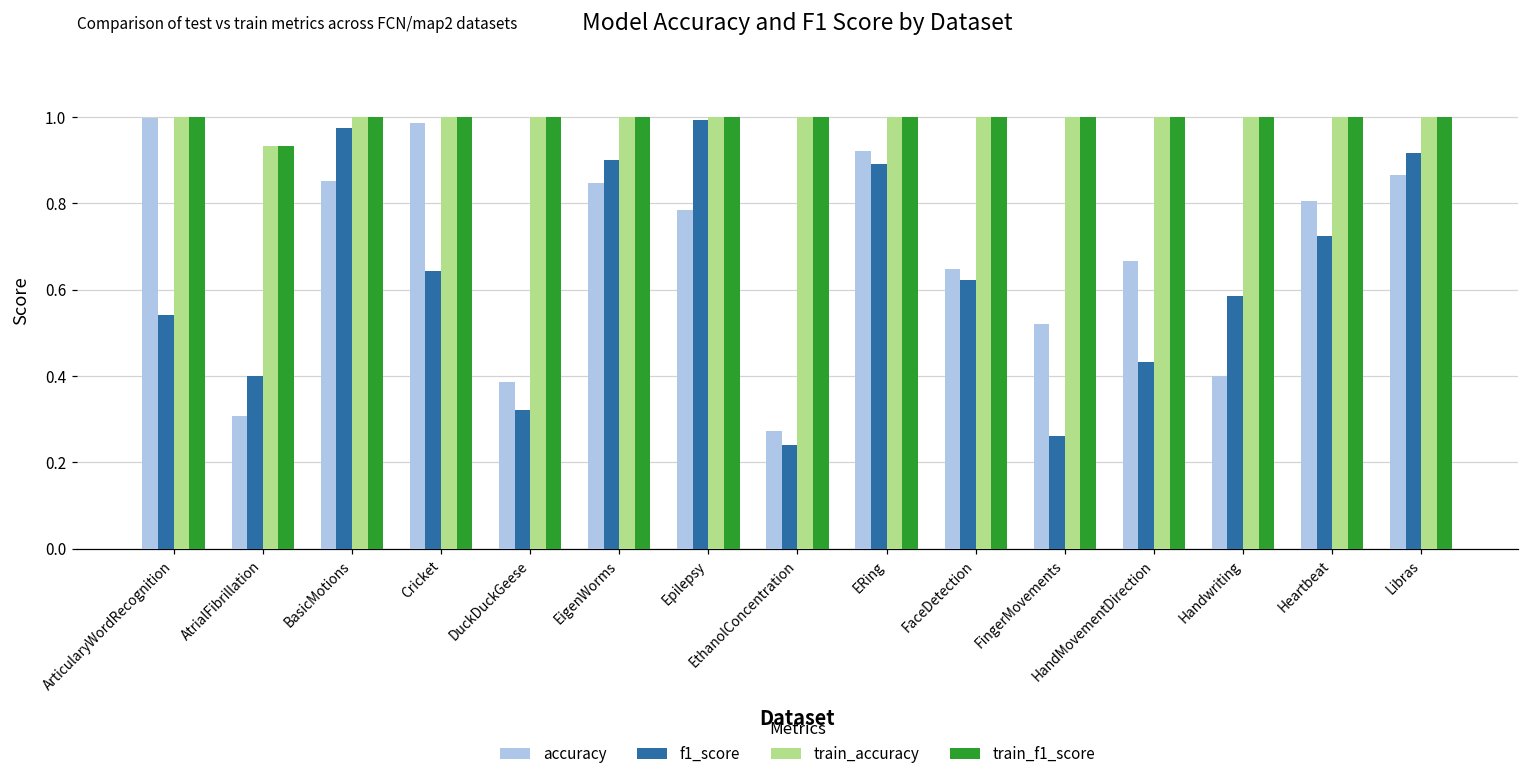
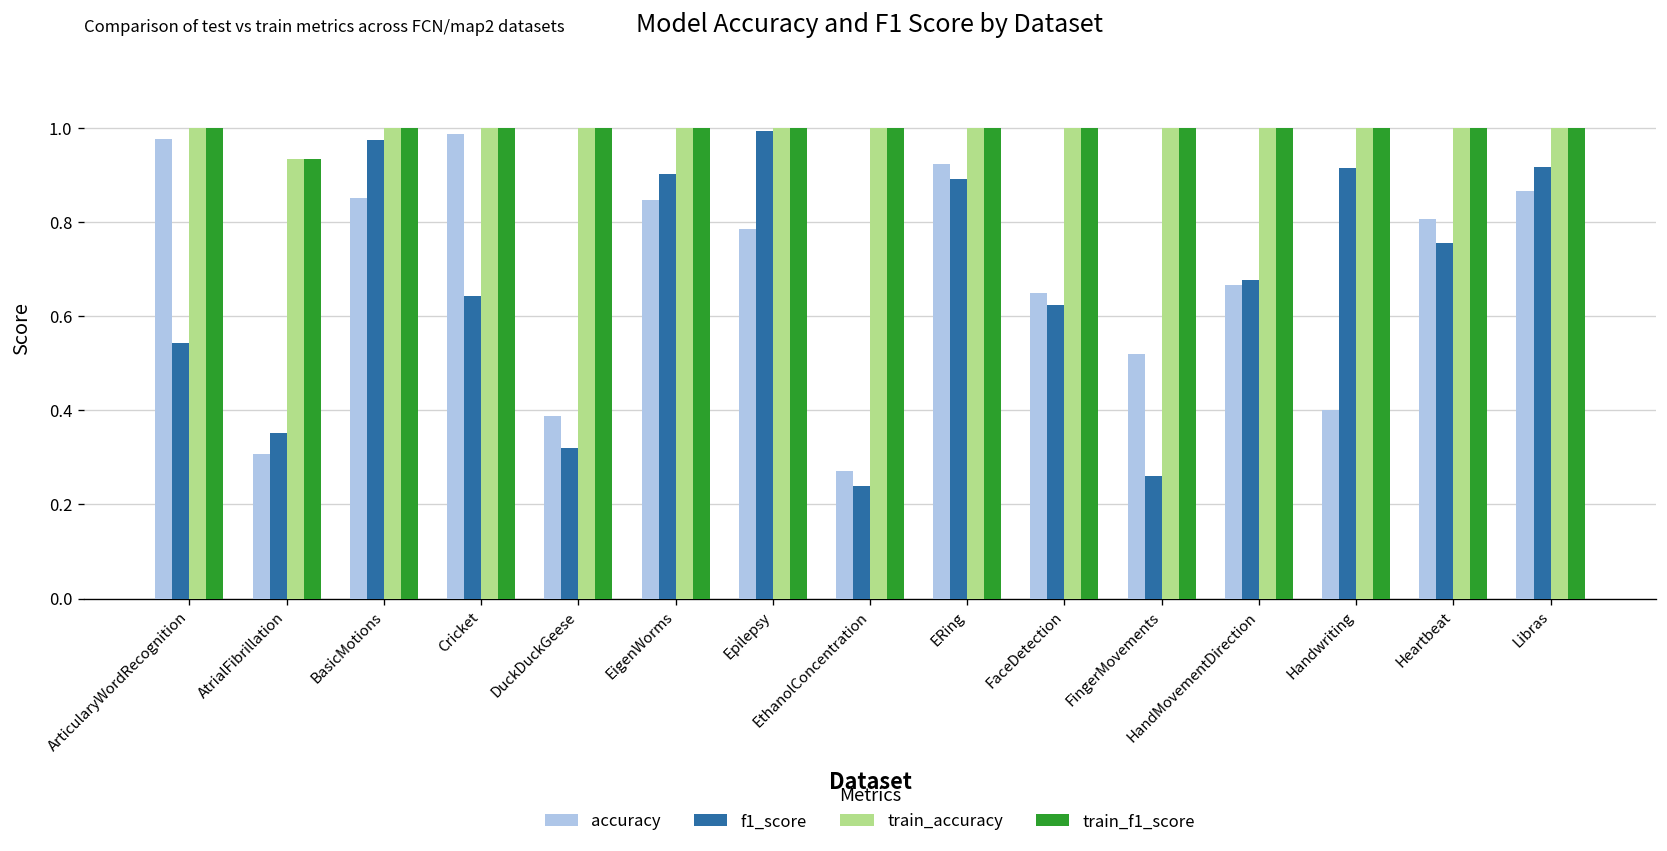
accuracy, ArticularyWordRecognition: 1.00 -> 0.98
f1_score, AtrialFibrillation: 0.40 -> 0.35
f1_score, HandMovementDirection: 0.43 -> 0.68
f1_score, Handwriting: 0.58 -> 0.91
f1_score, Heartbeat: 0.72 -> 0.76
